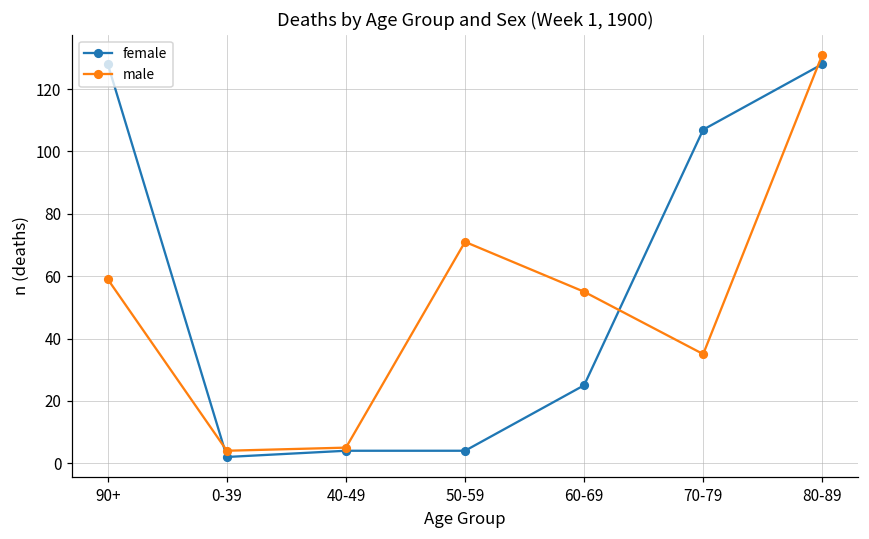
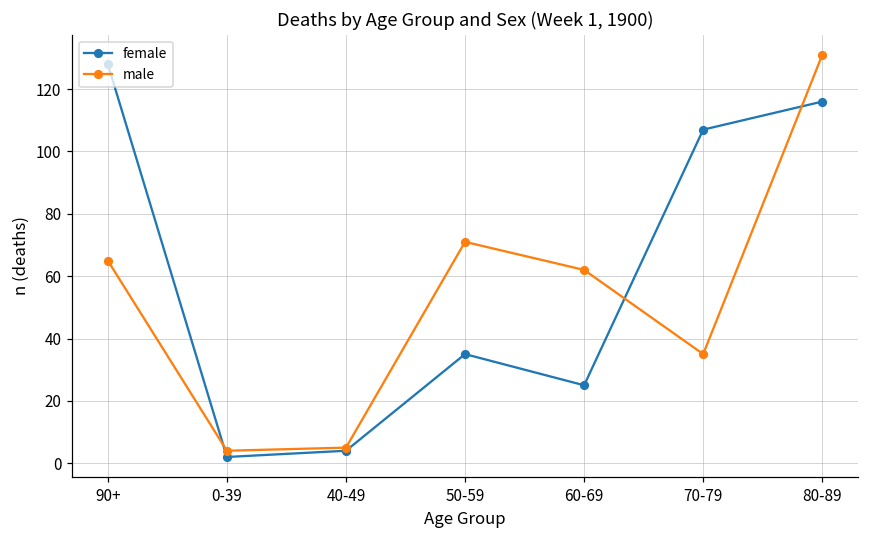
male, 90+: 59 -> 65
female, 50-59: 4 -> 35
male, 60-69: 55 -> 62
female, 80-89: 128 -> 116
